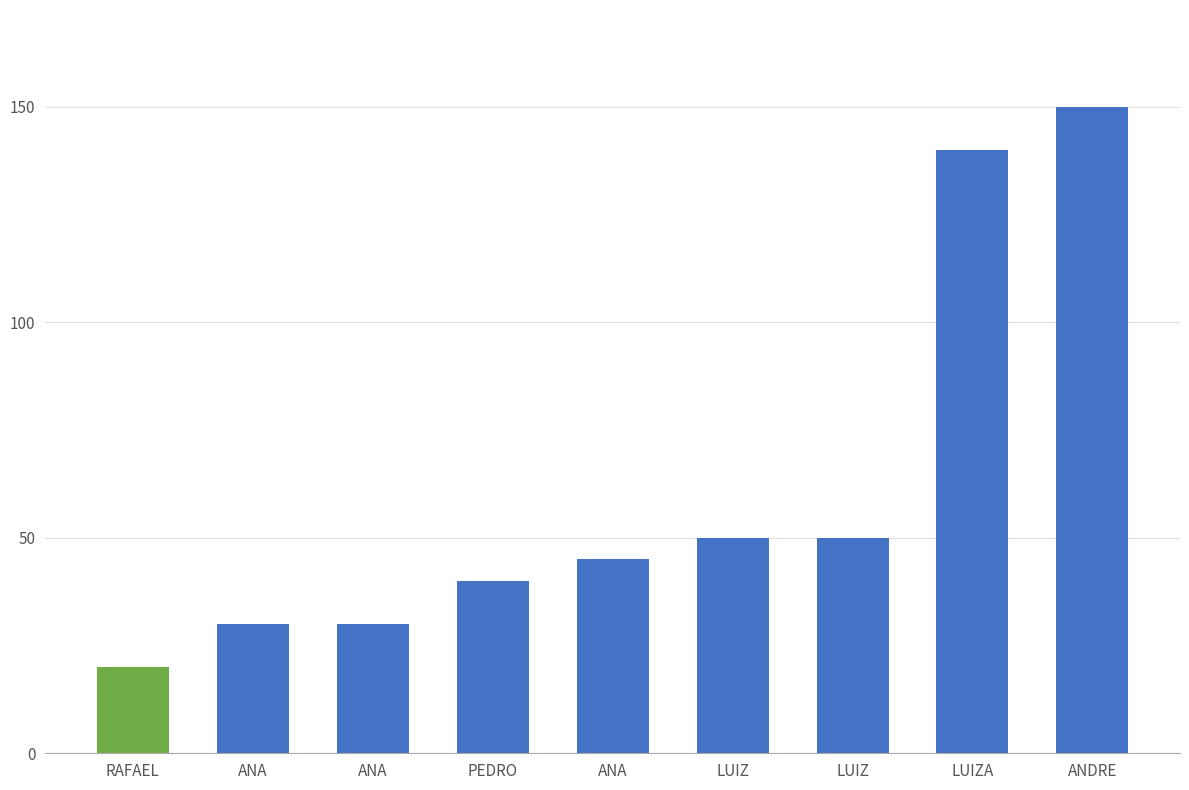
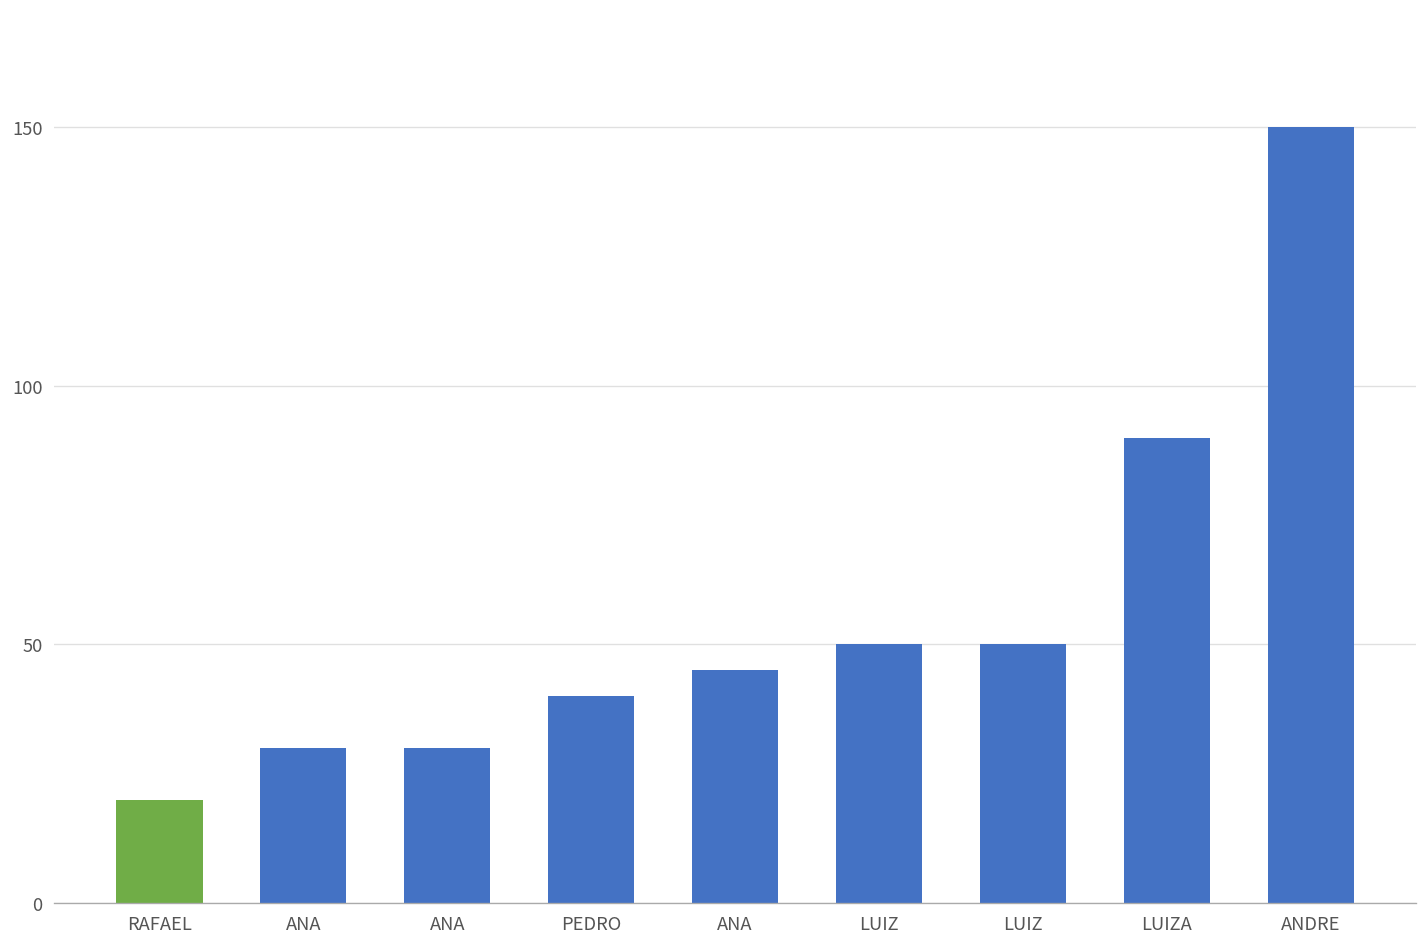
LUIZA: 140 -> 90
